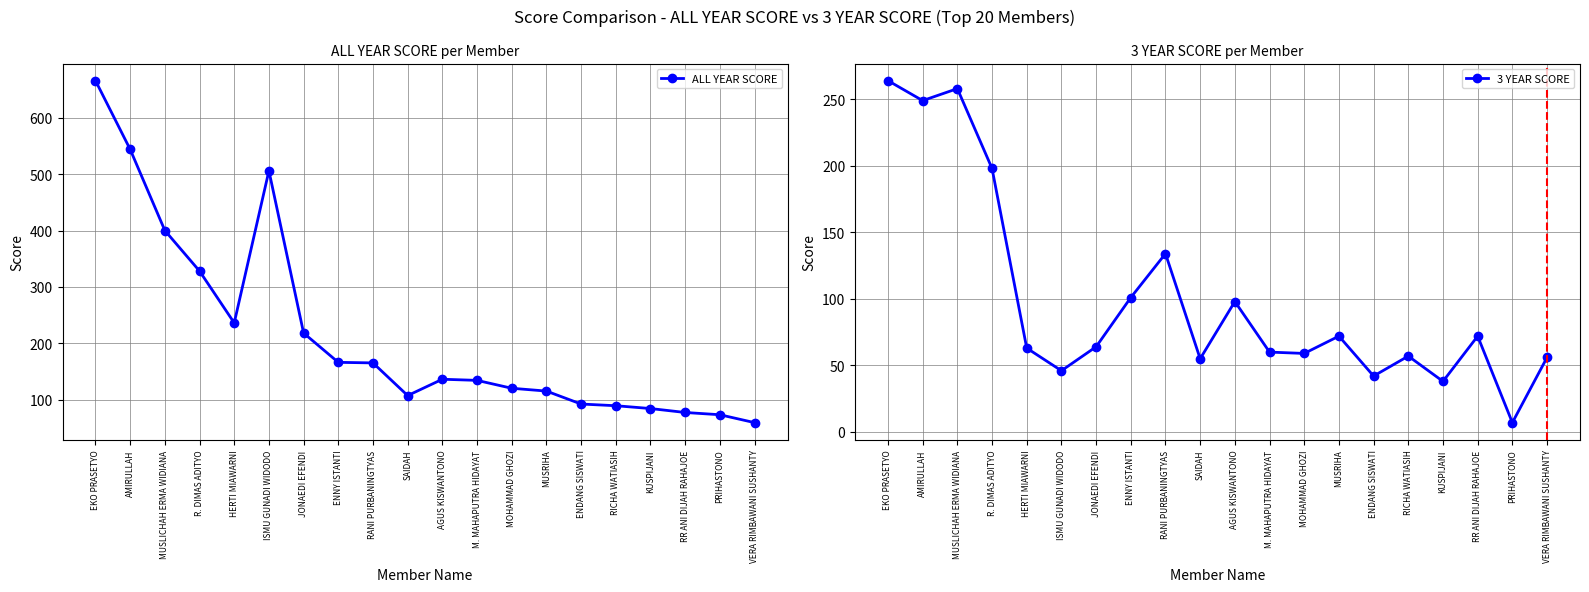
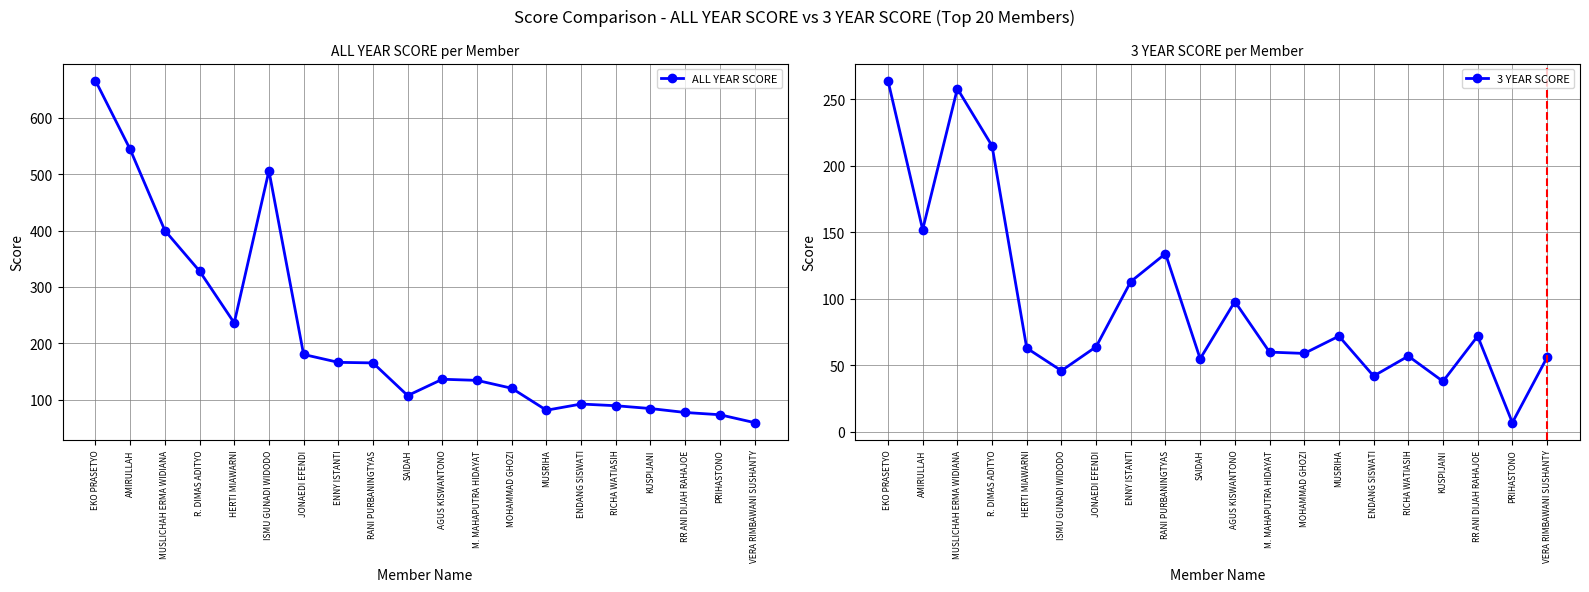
ALL YEAR SCORE per Member, JONAEDI EFENDI: 220 -> 180
ALL YEAR SCORE per Member, MUSRIHA: 120 -> 80
3 YEAR SCORE per Member, AMIRULLAH: 249 -> 152
3 YEAR SCORE per Member, R. DIMAS ADITYO: 198 -> 215
3 YEAR SCORE per Member, ENNY ISTANTI: 101 -> 113
